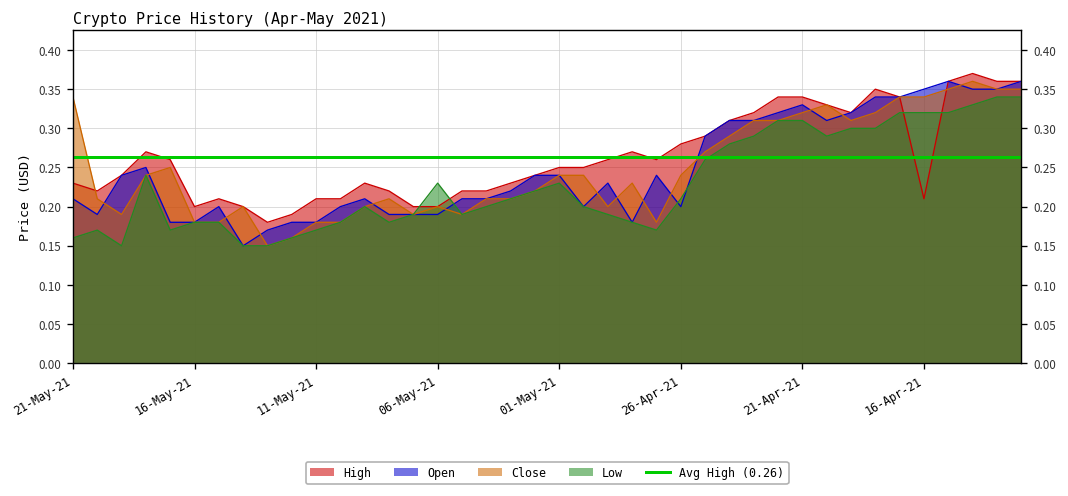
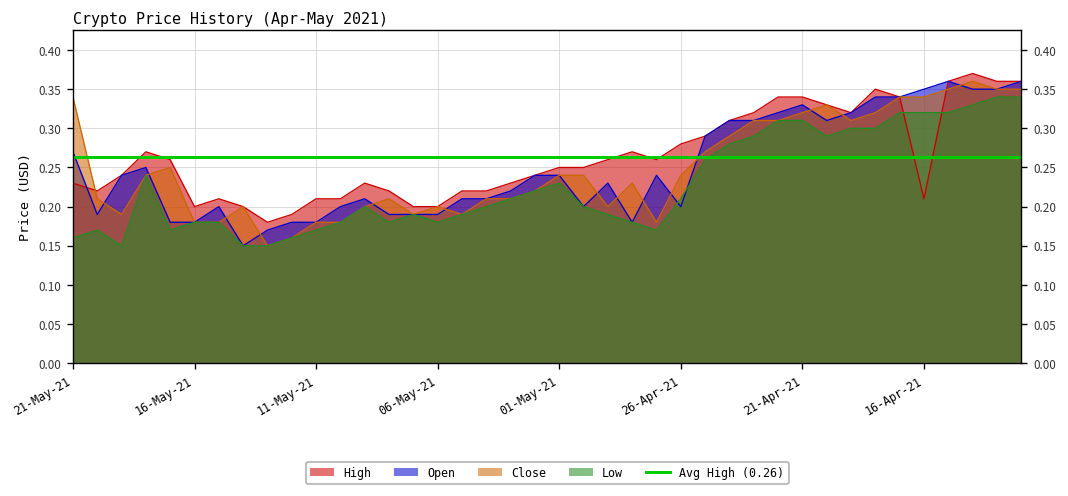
Open, 21-May-21: 0.21 -> 0.27
Low, 06-May-21: 0.23 -> 0.18
